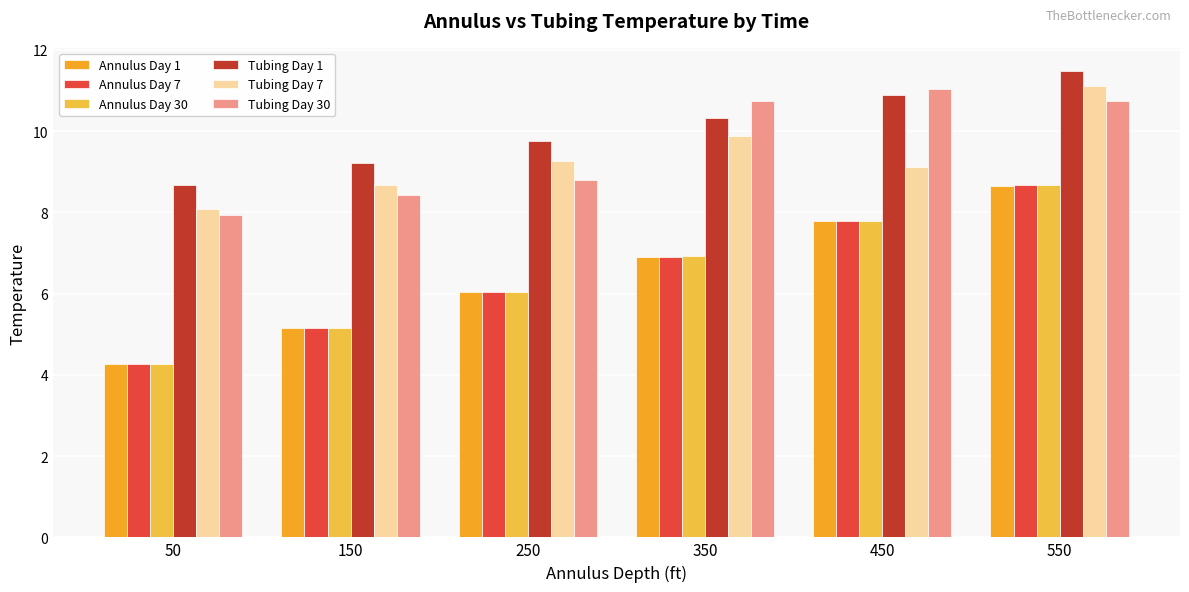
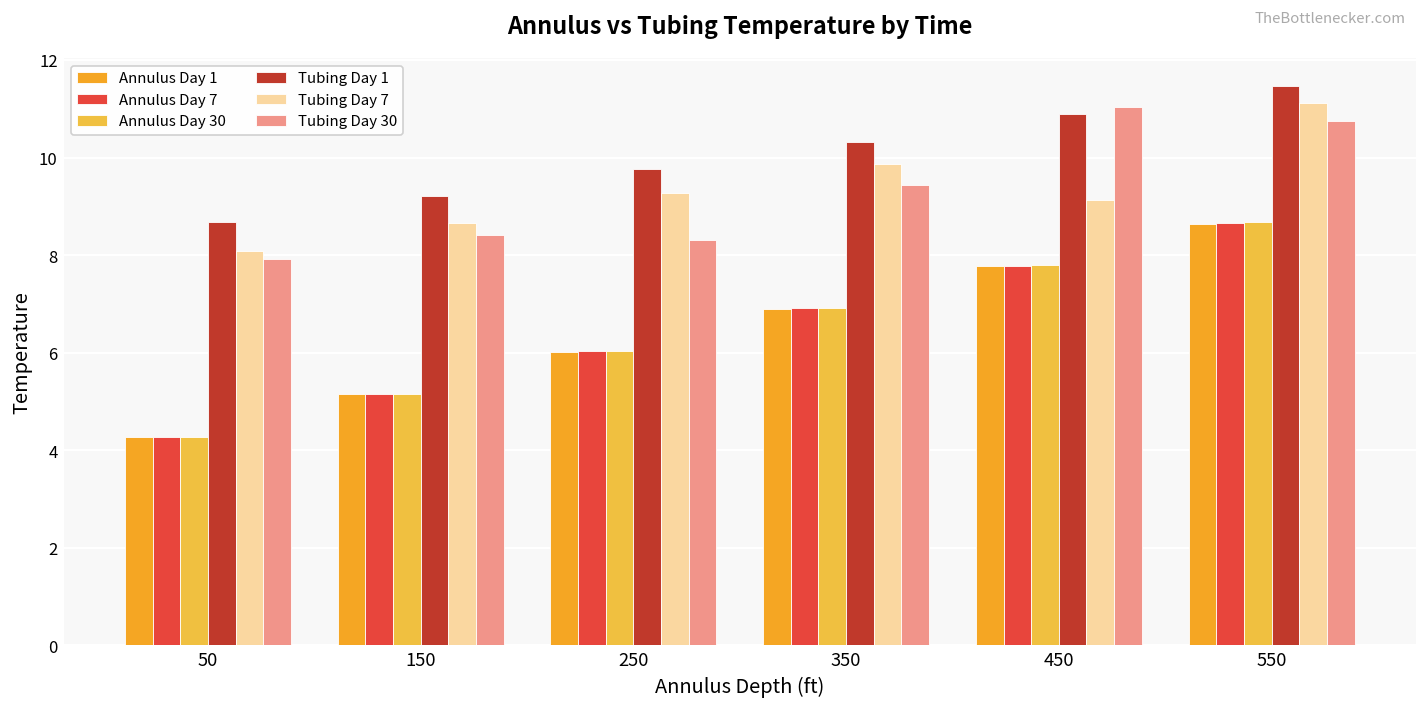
Tubing Day 30, 250: 8.8 -> 8.3
Tubing Day 30, 350: 10.7 -> 9.4
